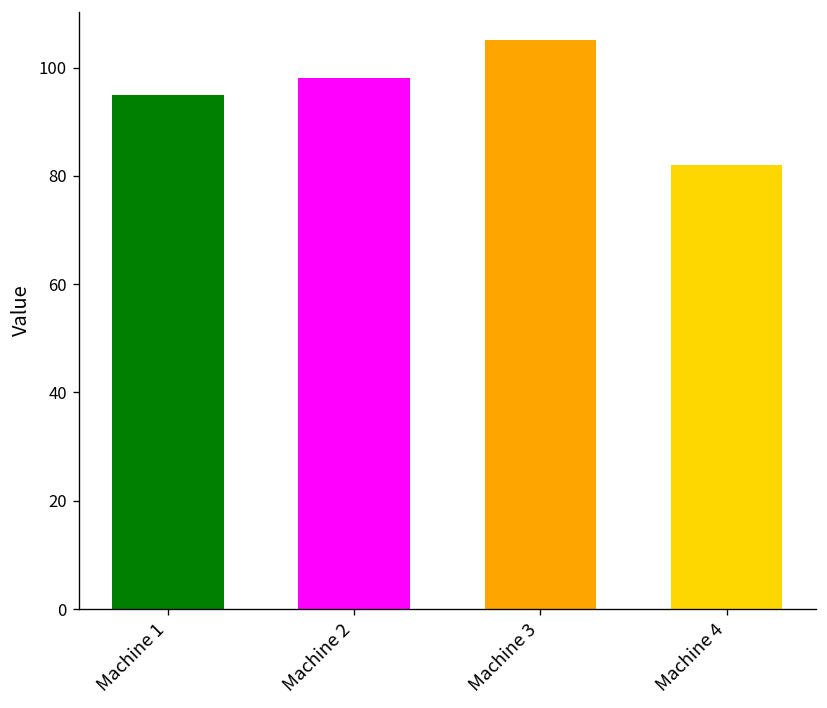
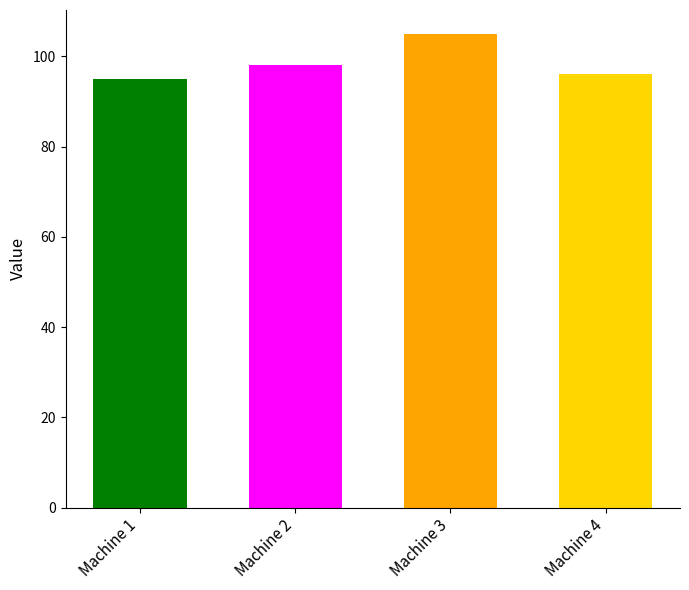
Machine 4: 82 -> 96
